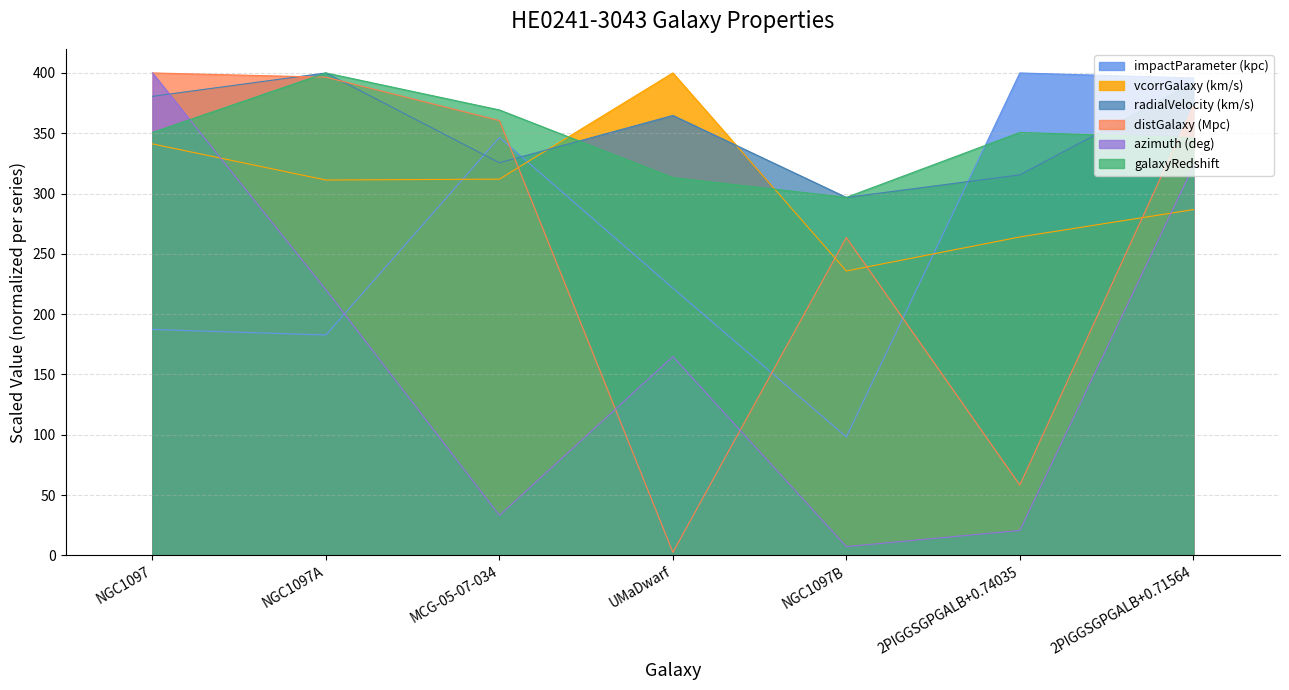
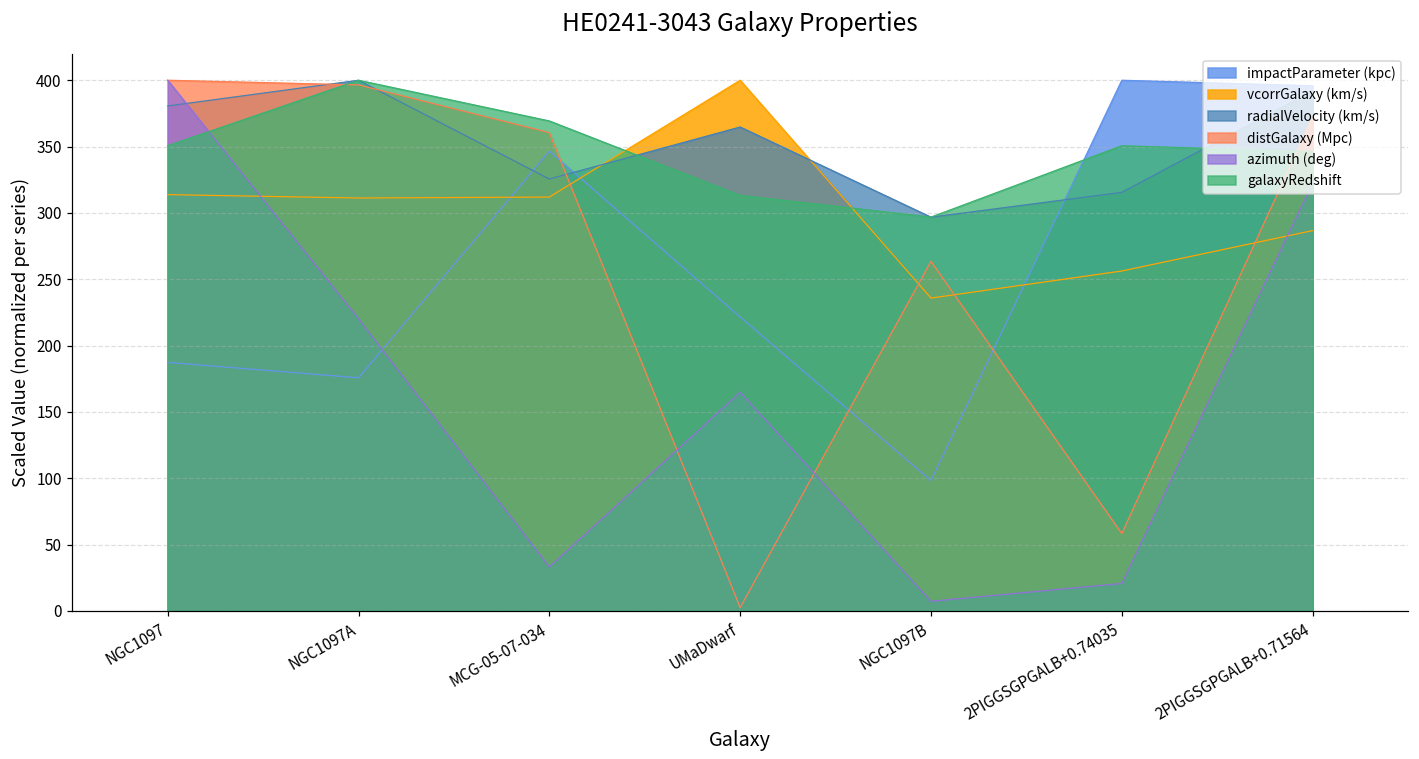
vcorrGalaxy (km/s), NGC1097: 341 -> 314
impactParameter (kpc), NGC1097A: 183 -> 176
vcorrGalaxy (km/s), 2PIGGSGPGALB+0.74035: 264 -> 256
